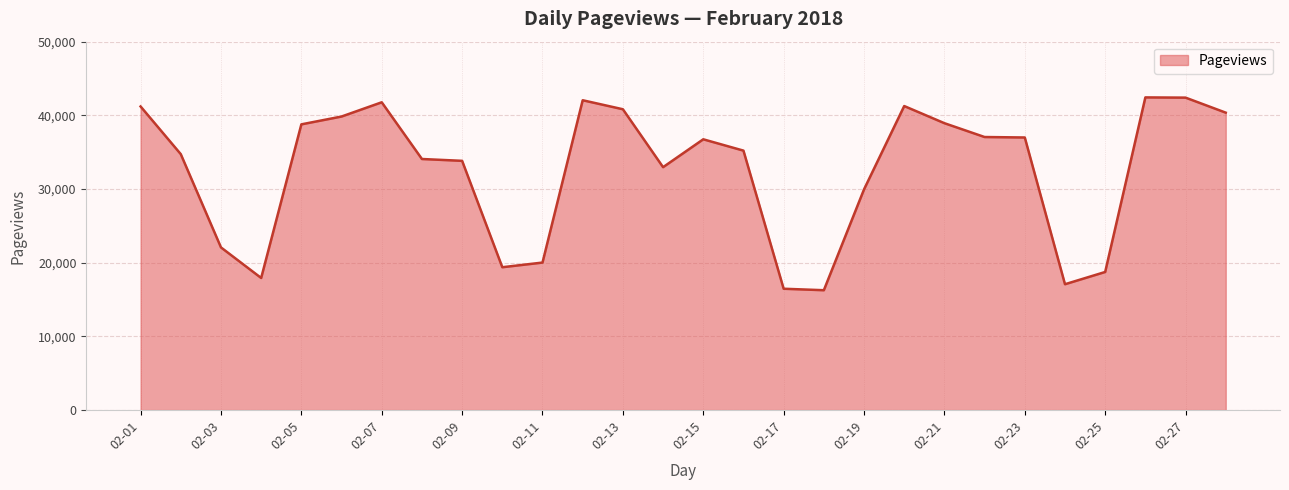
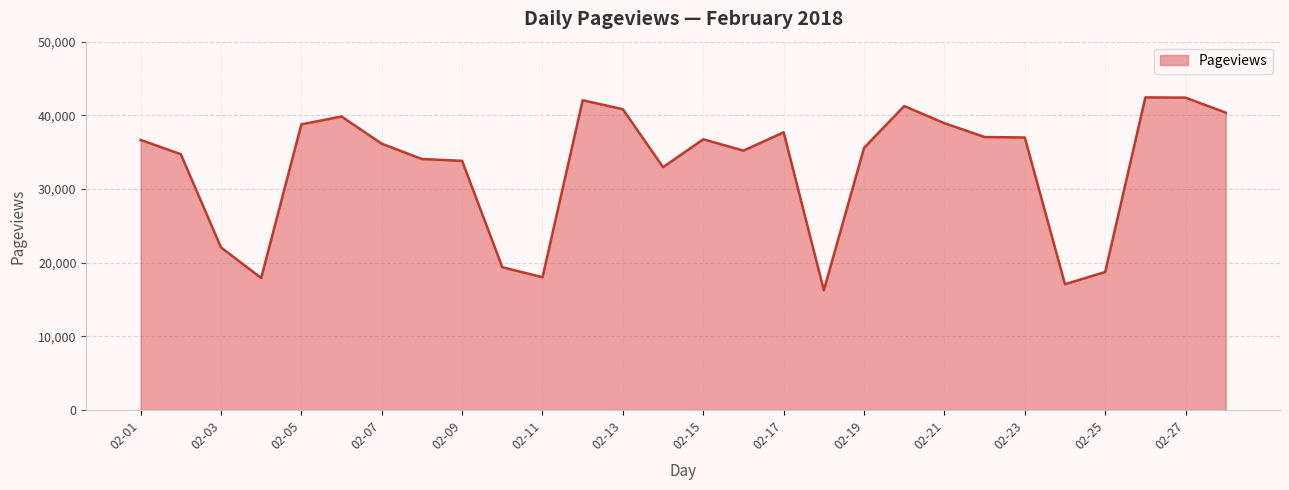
02-01: 41,000 -> 37,000
02-07: 42,000 -> 36,000
02-11: 20,000 -> 18,000
02-17: 16,000 -> 38,000
02-19: 30,000 -> 36,000
